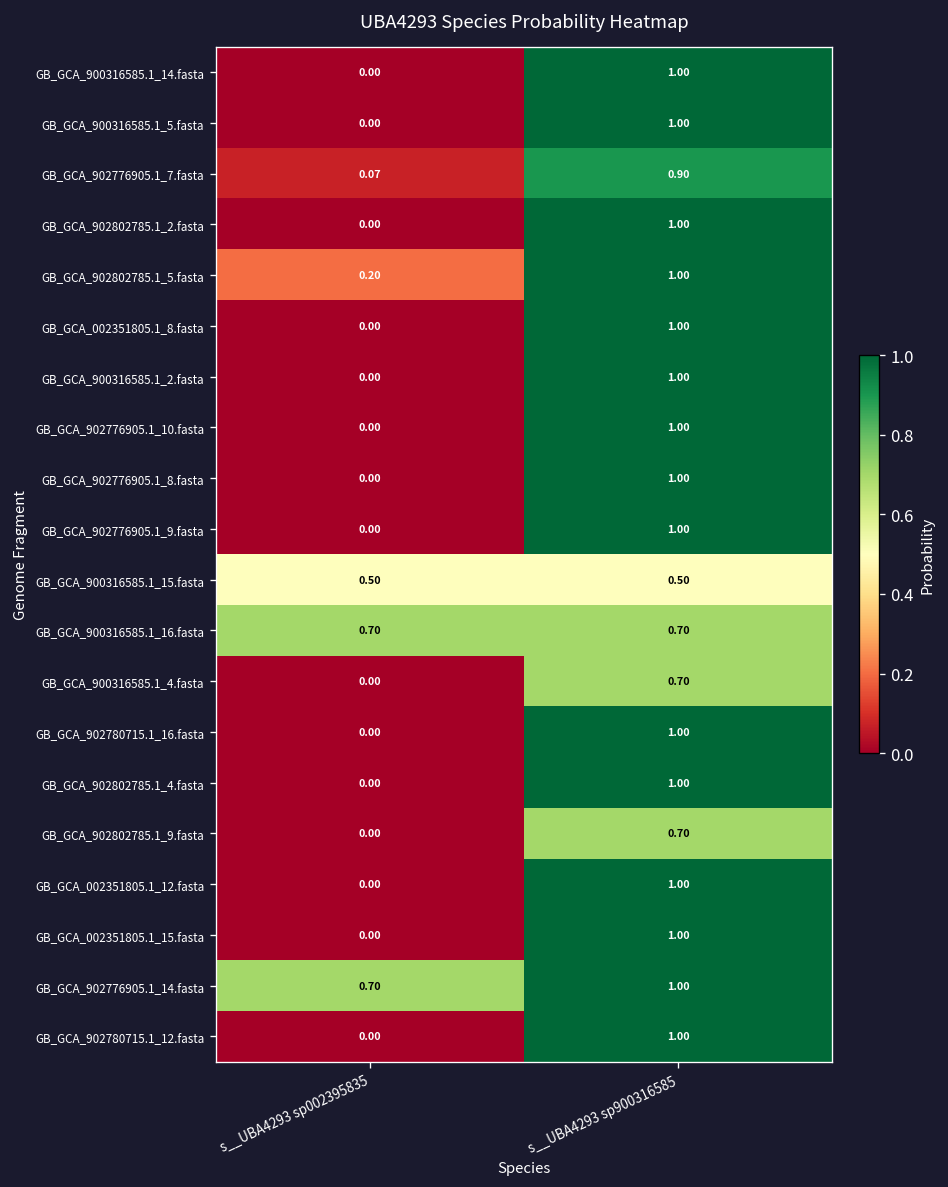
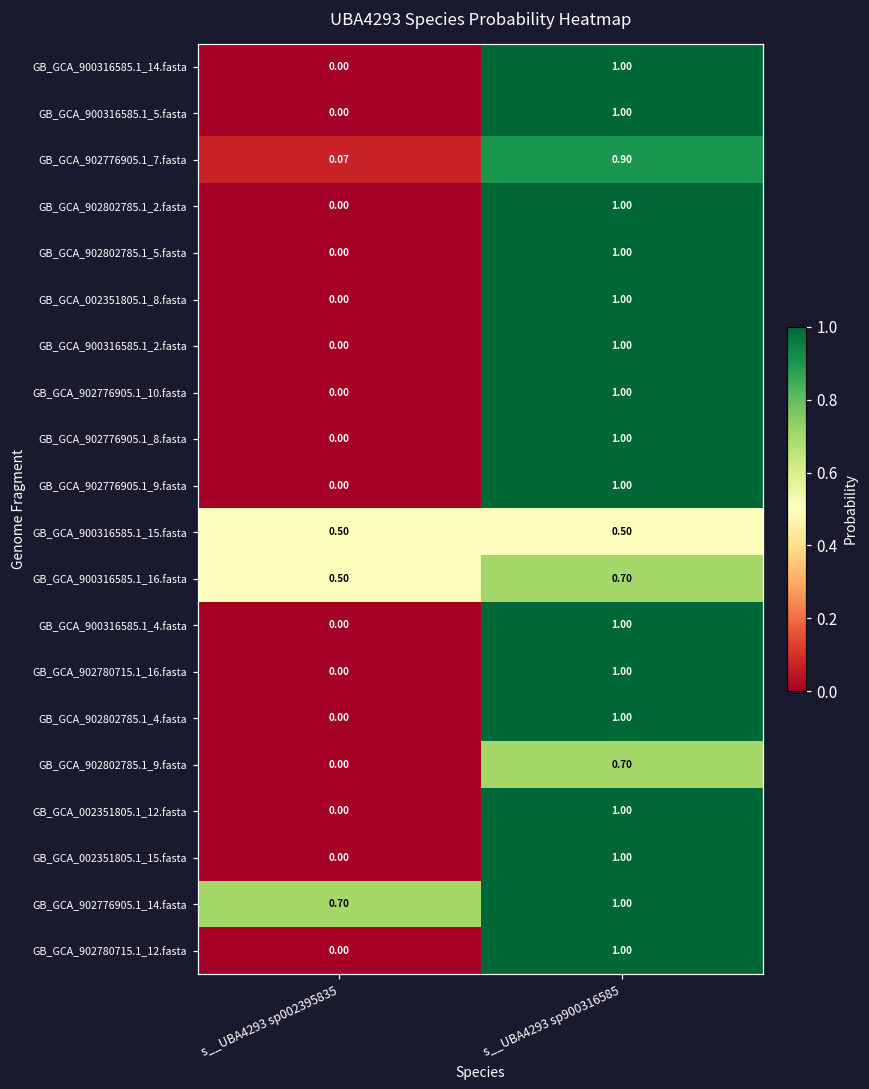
GB_GCA_902802785.1_5.fasta, s__UBA4293 sp002395835: 0.20 -> 0.00
GB_GCA_900316585.1_16.fasta, s__UBA4293 sp002395835: 0.70 -> 0.50
GB_GCA_900316585.1_4.fasta, s__UBA4293 sp900316585: 0.70 -> 1.00
